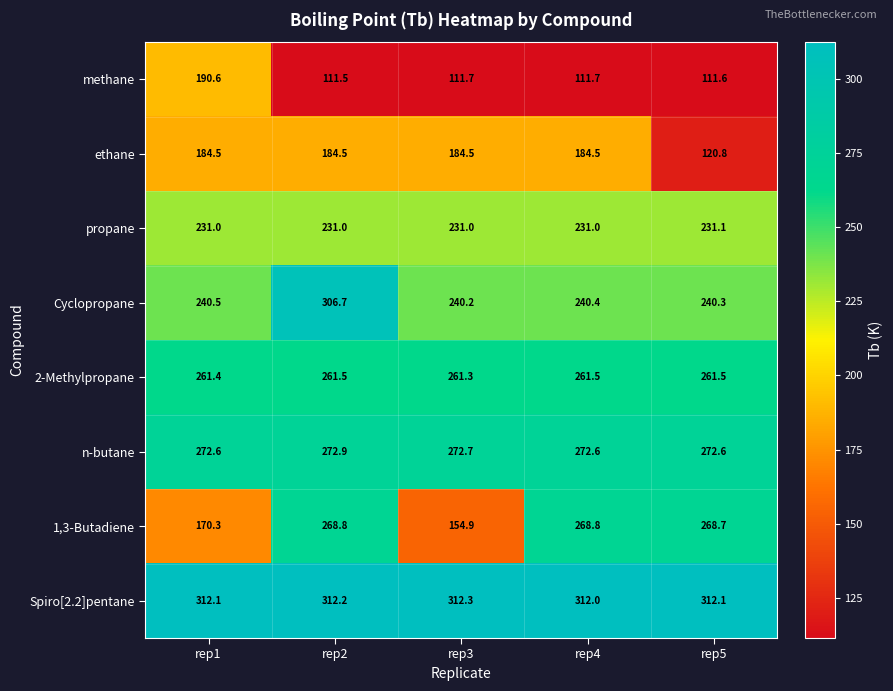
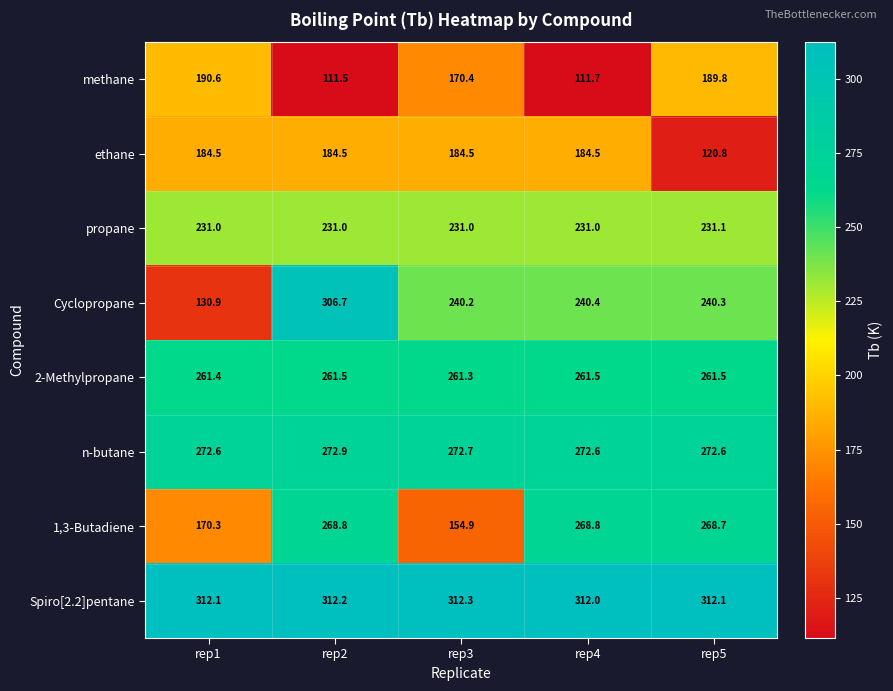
methane, rep3: 111.7 -> 170.4
methane, rep5: 111.6 -> 189.8
Cyclopropane, rep1: 240.5 -> 130.9
